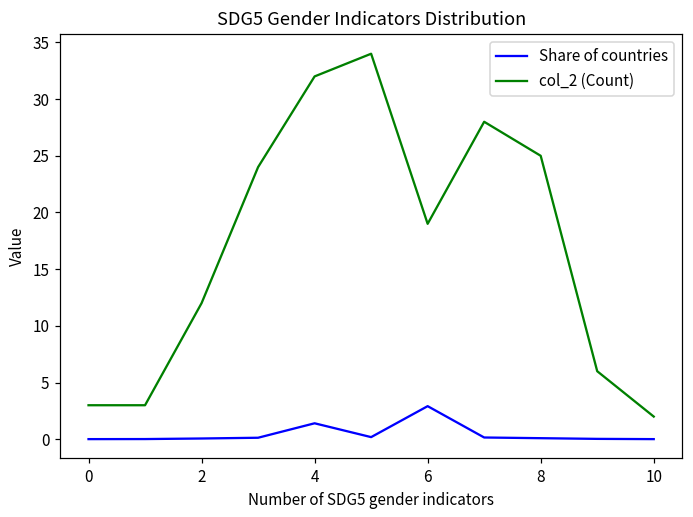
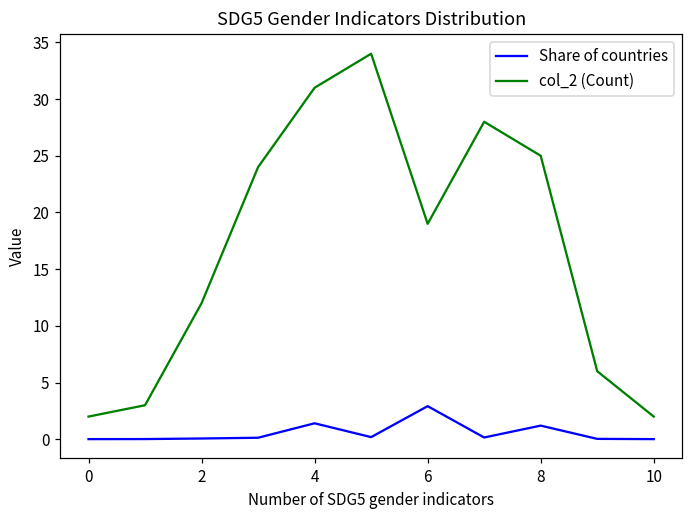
col_2 (Count), 0: 3 -> 2
col_2 (Count), 4: 32 -> 31
Share of countries, 8: 0.1 -> 1.2
